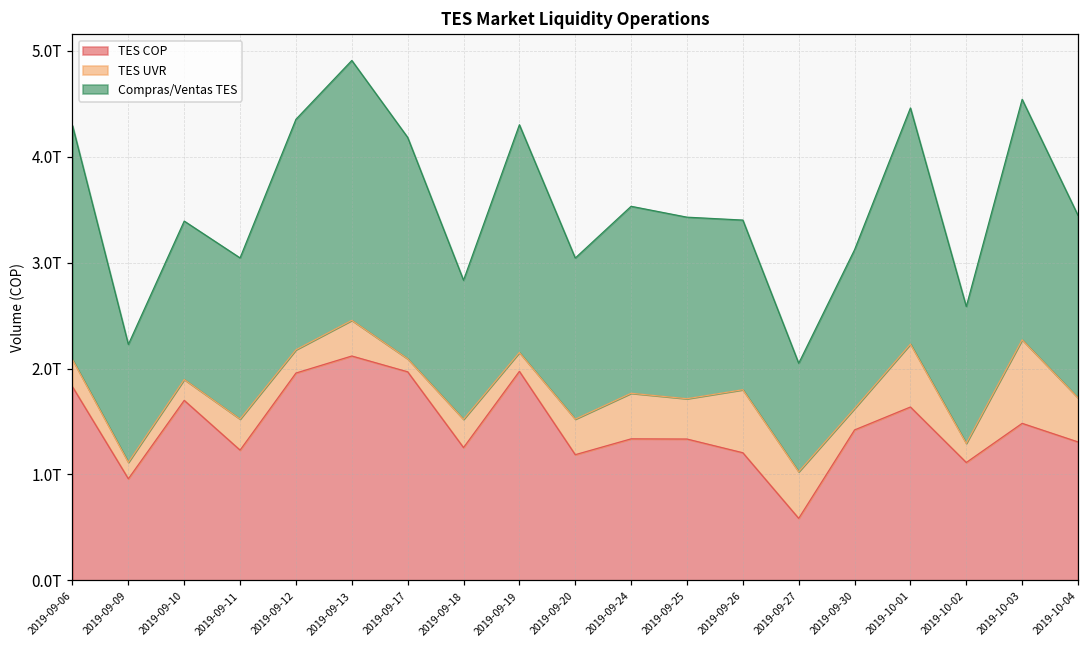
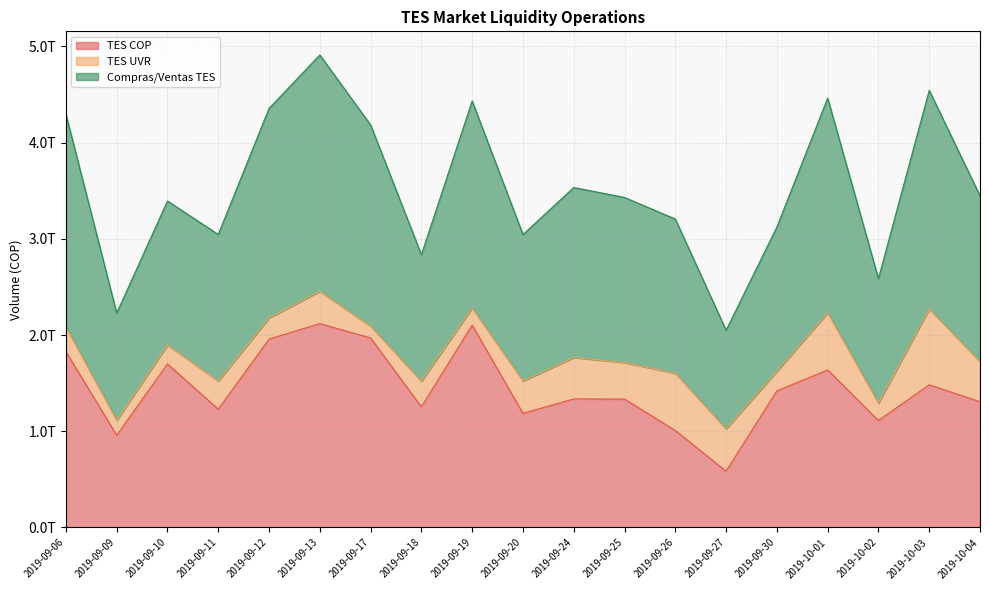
TES COP, 2019-09-19: 2.0T -> 2.1T
TES COP, 2019-09-26: 1.2T -> 1.0T
